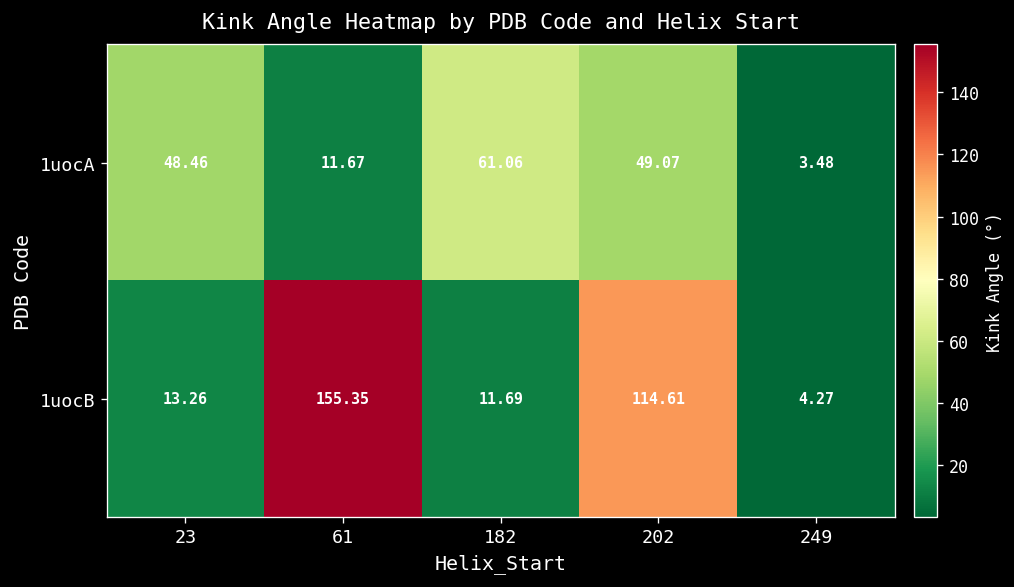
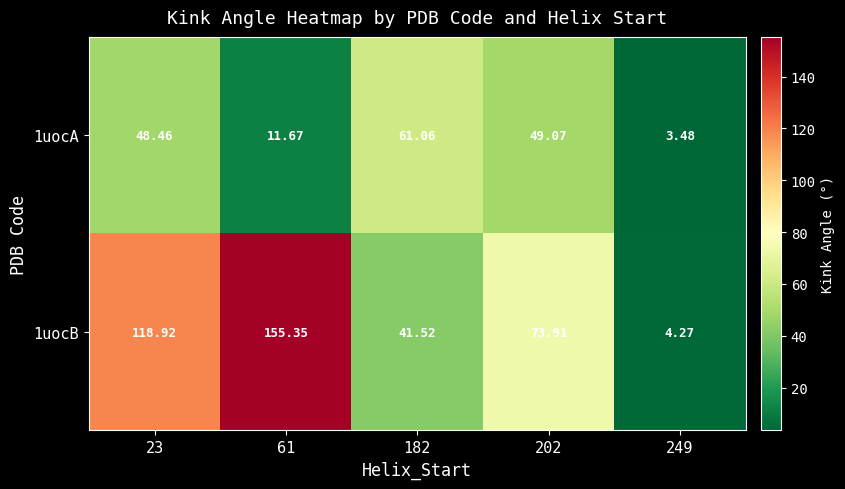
1uocB, 23: 13.26 -> 118.92
1uocB, 182: 11.69 -> 41.52
1uocB, 202: 114.61 -> 73.91
